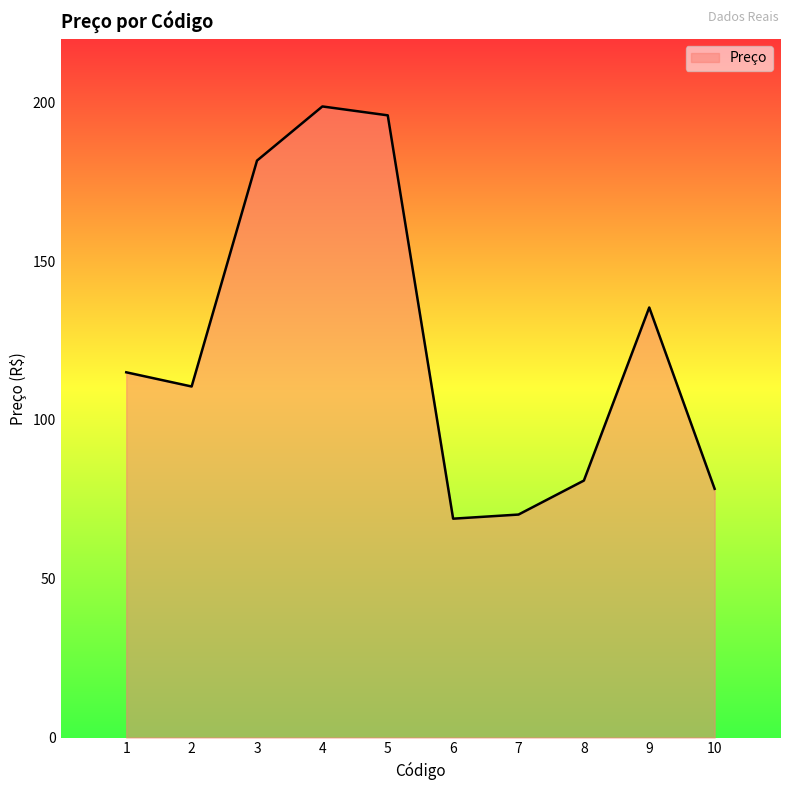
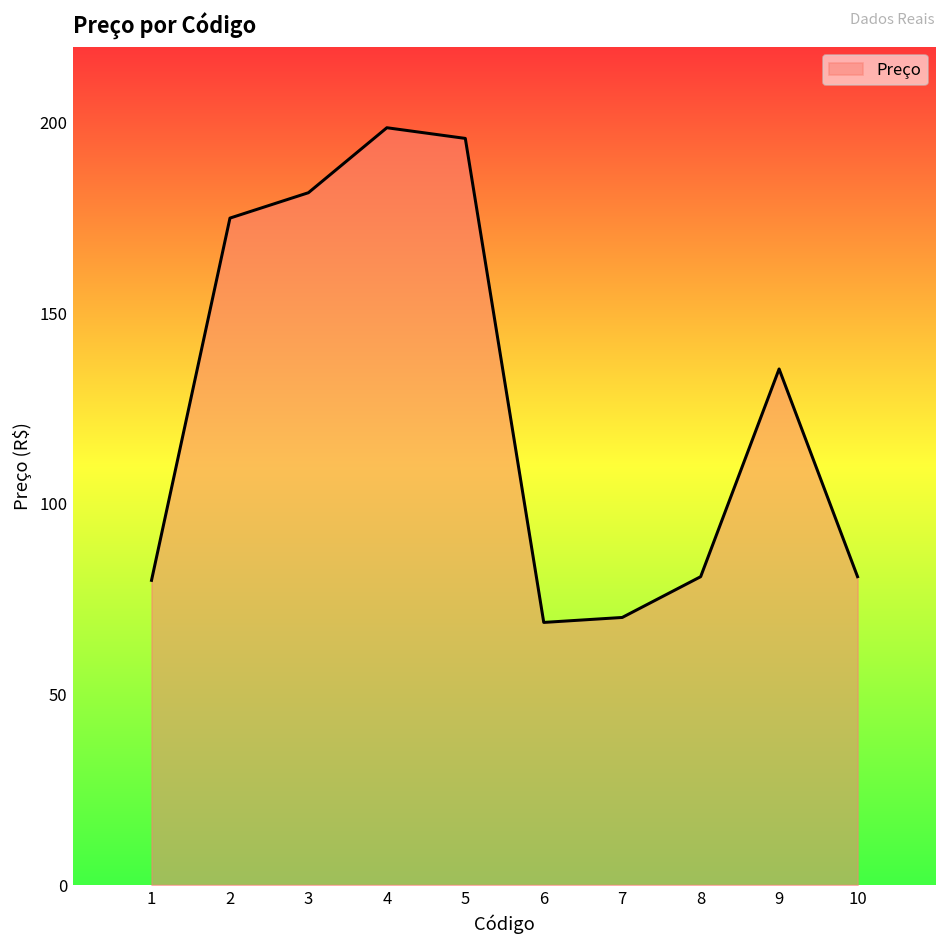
1: 115 -> 80
2: 111 -> 175
10: 78 -> 81
